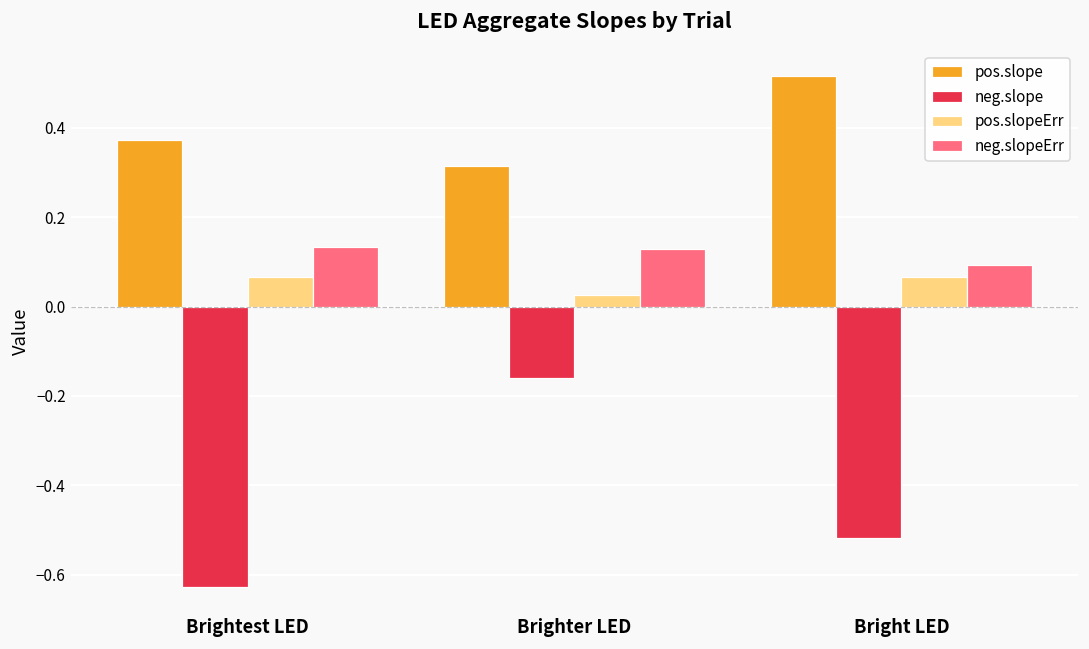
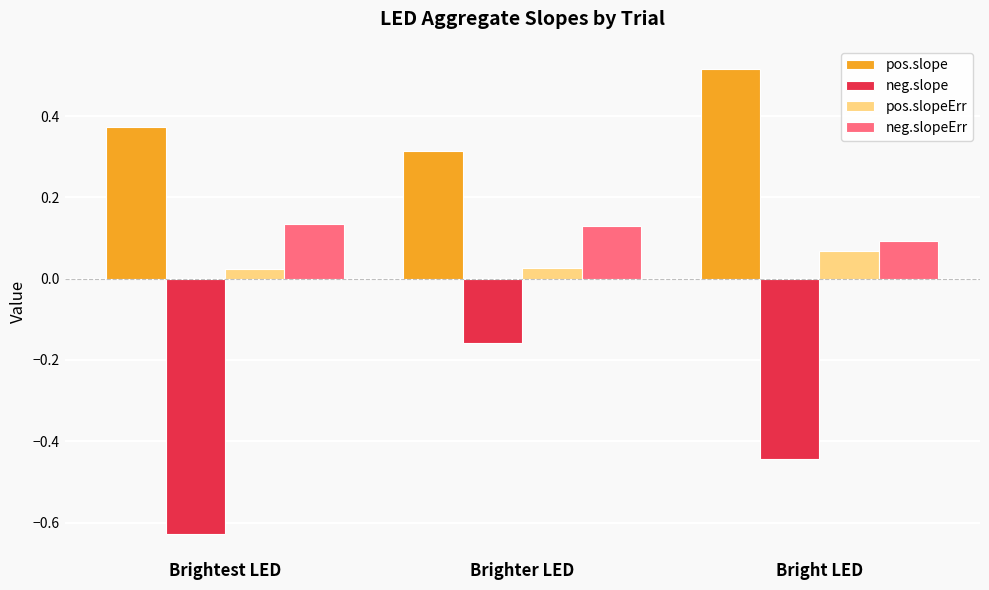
pos.slopeErr, Brightest LED: 0.07 -> 0.02
neg.slope, Bright LED: -0.52 -> -0.44
